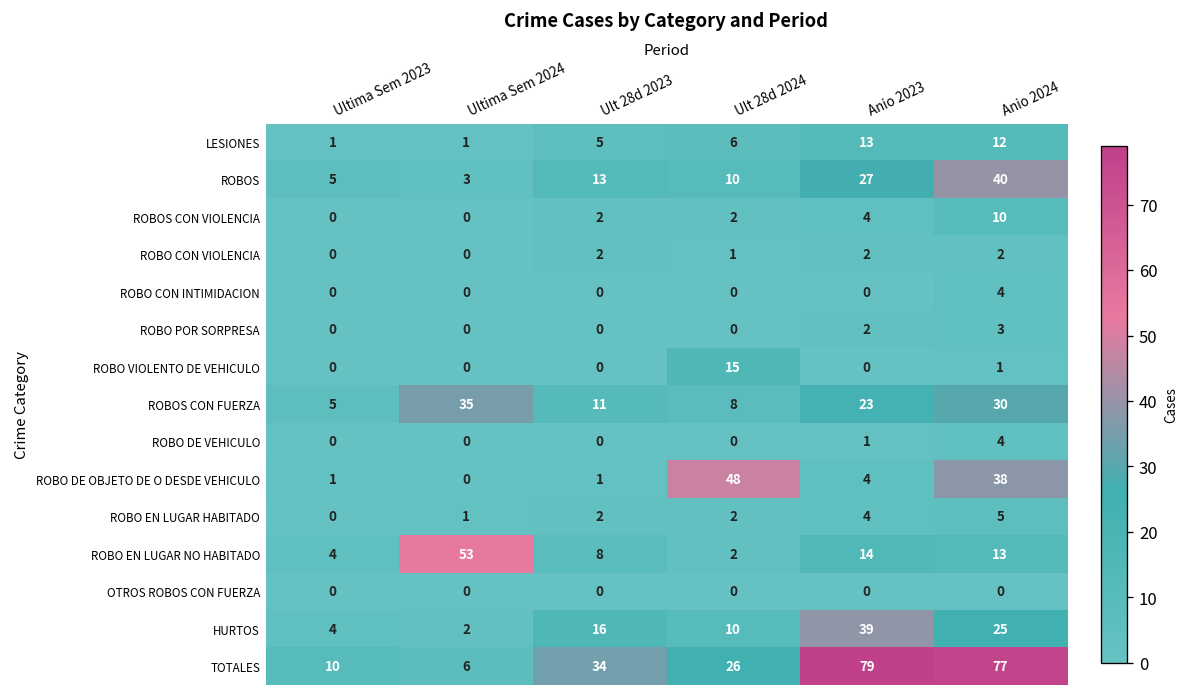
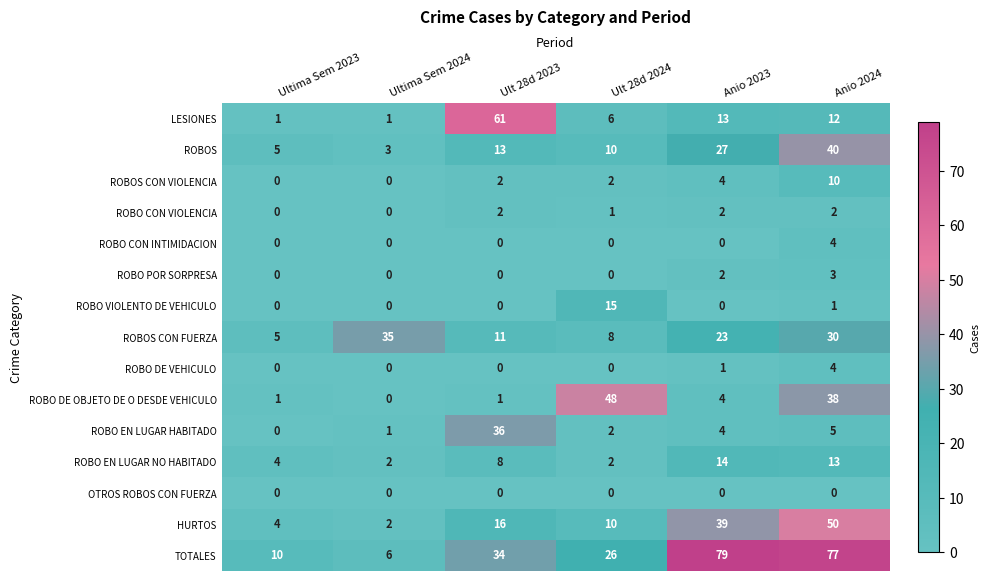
LESIONES, Ult 28d 2023: 5 -> 61
ROBO EN LUGAR HABITADO, Ult 28d 2023: 2 -> 36
ROBO EN LUGAR NO HABITADO, Ultima Sem 2024: 53 -> 2
HURTOS, Anio 2024: 25 -> 50
